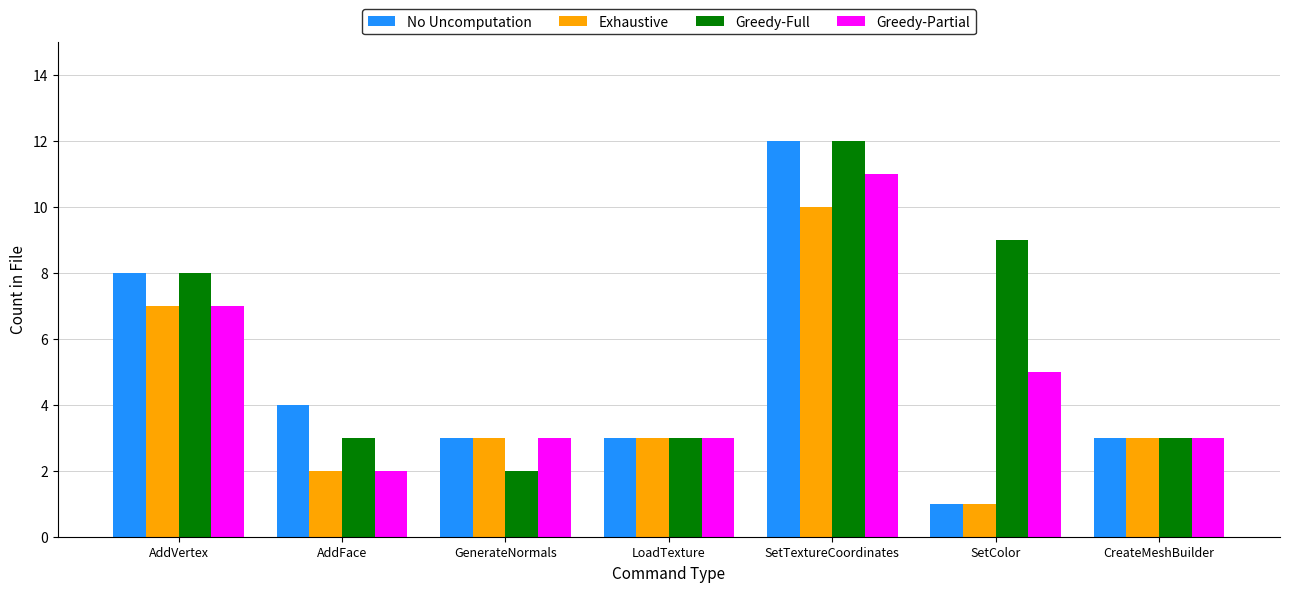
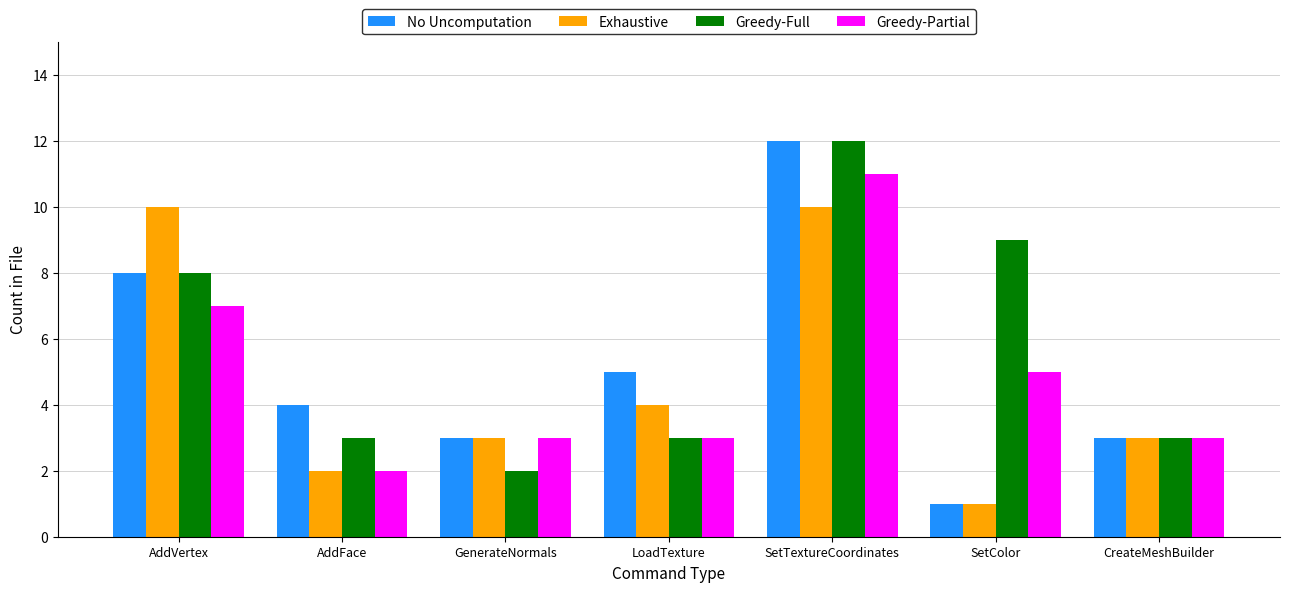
Exhaustive, AddVertex: 7 -> 10
No Uncomputation, LoadTexture: 3 -> 5
Exhaustive, LoadTexture: 3 -> 4
